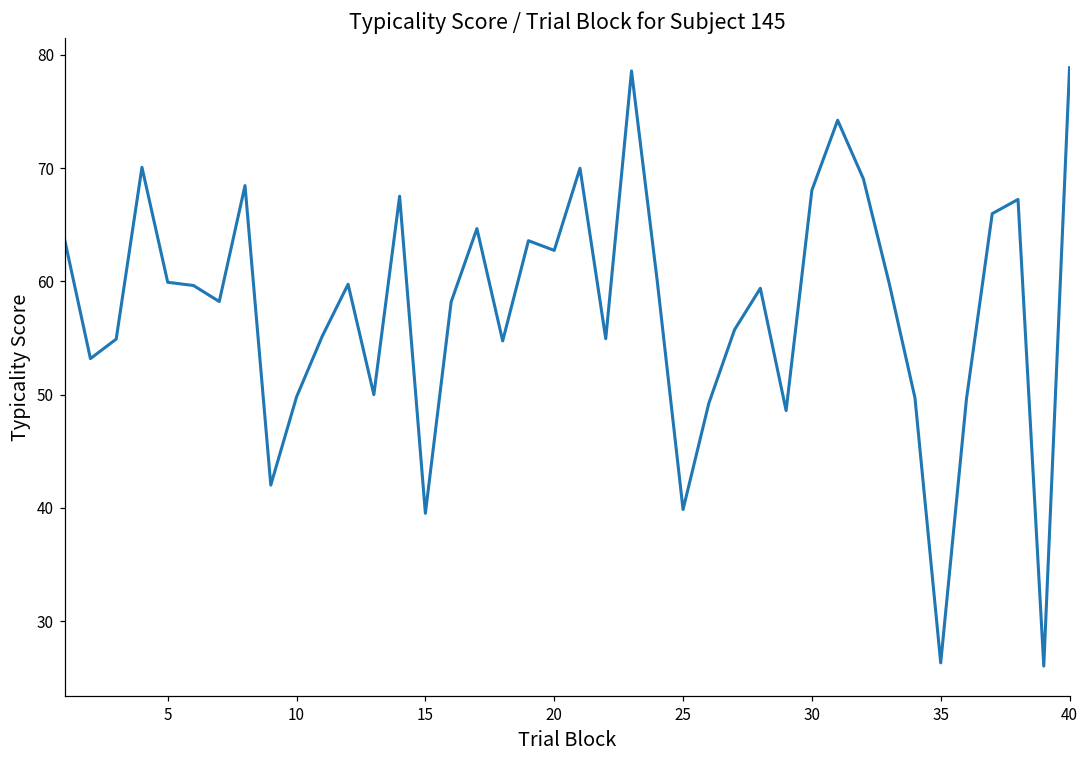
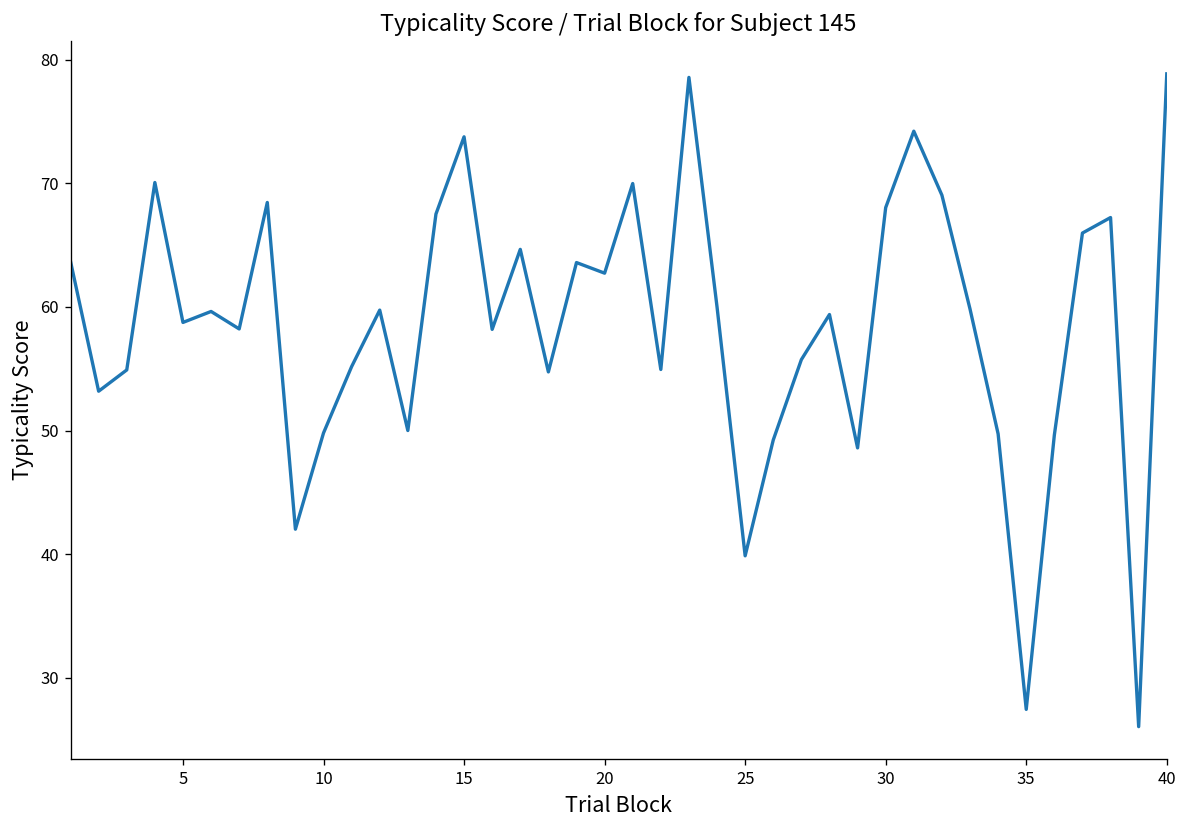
5: 59.9 -> 58.7
15: 39.5 -> 73.8
35: 26.3 -> 27.4
